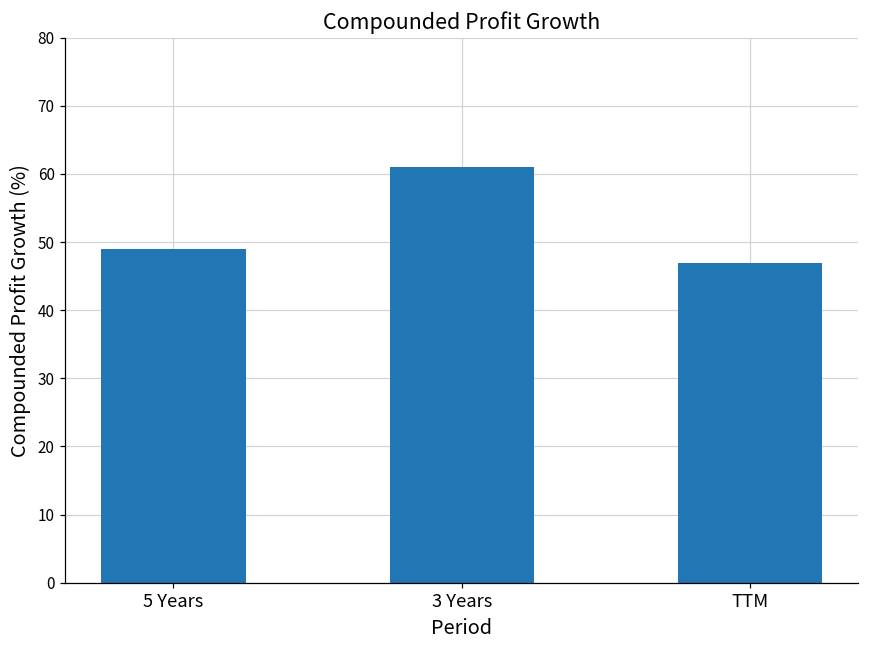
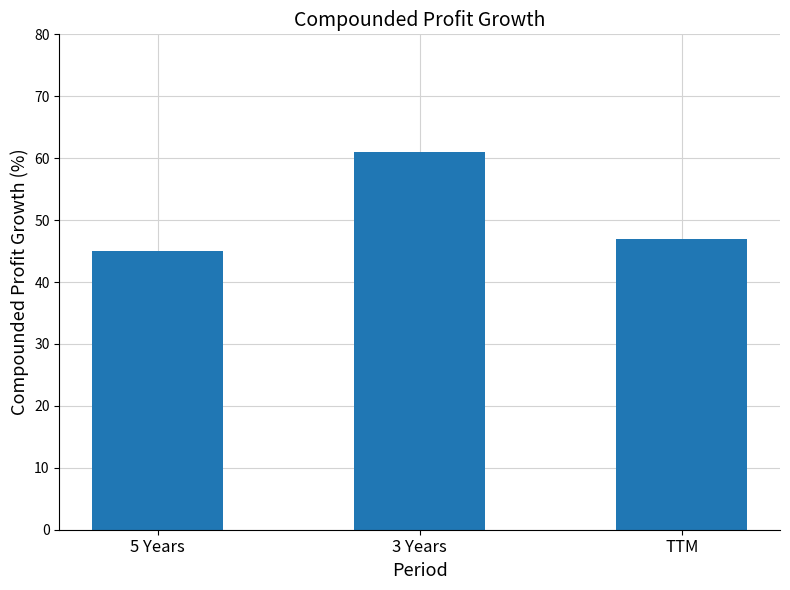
5 Years: 49 -> 45
